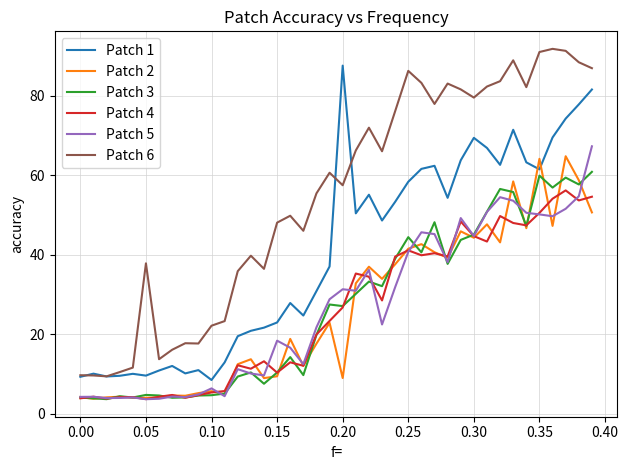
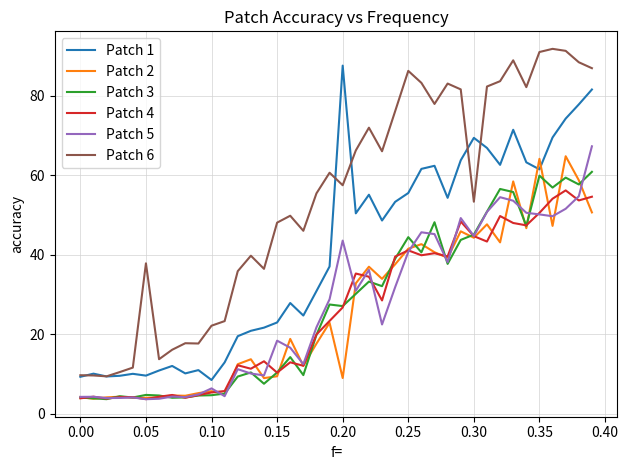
Patch 5, 0.20: 31 -> 44
Patch 1, 0.25: 58 -> 56
Patch 6, 0.30: 79 -> 53
